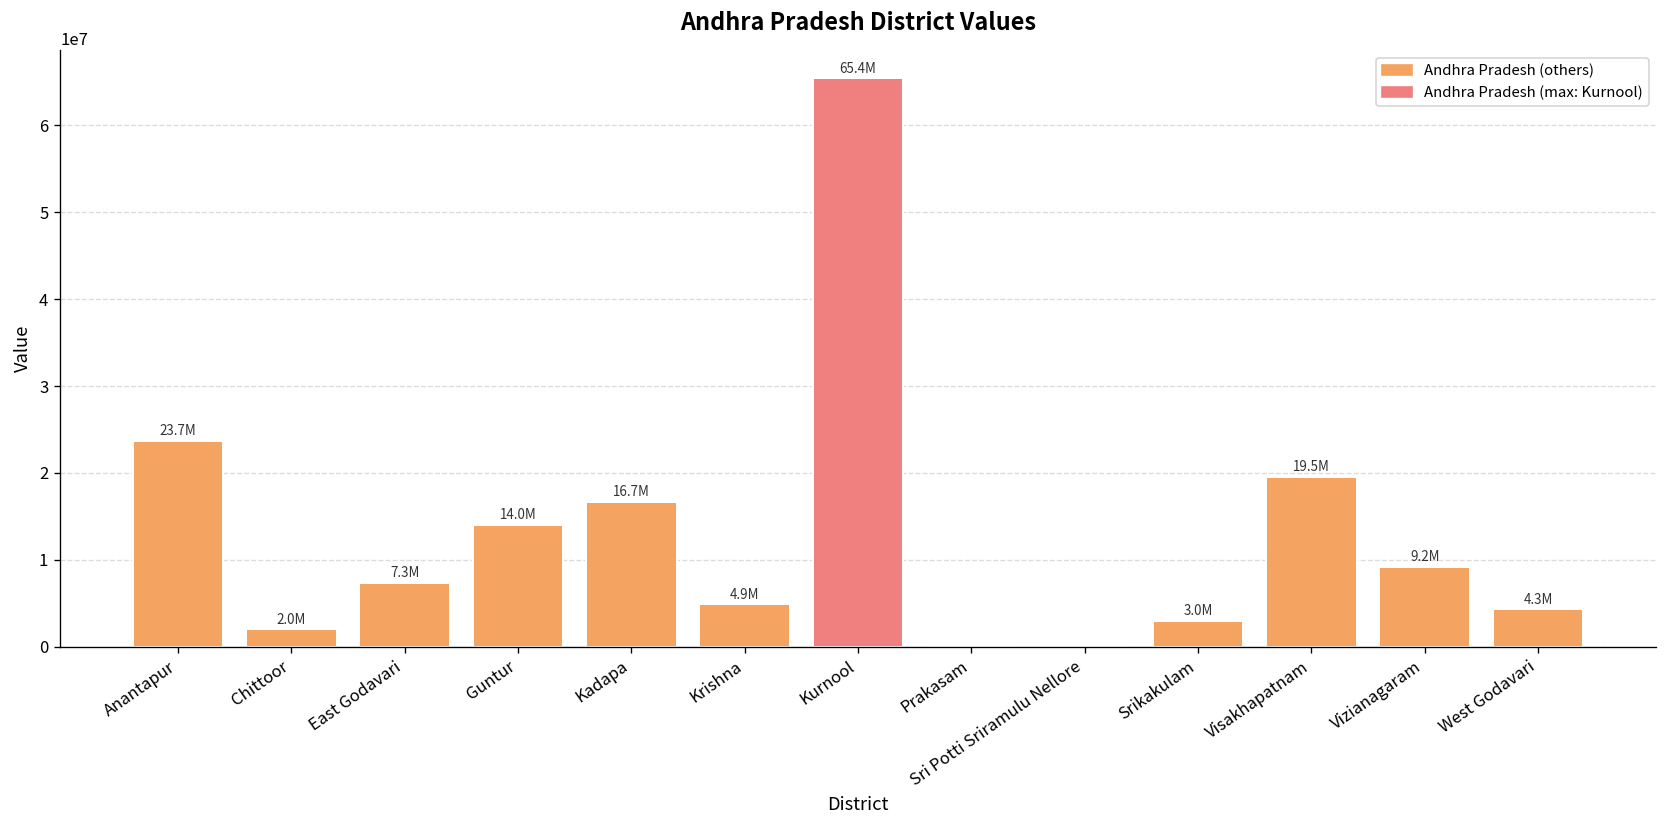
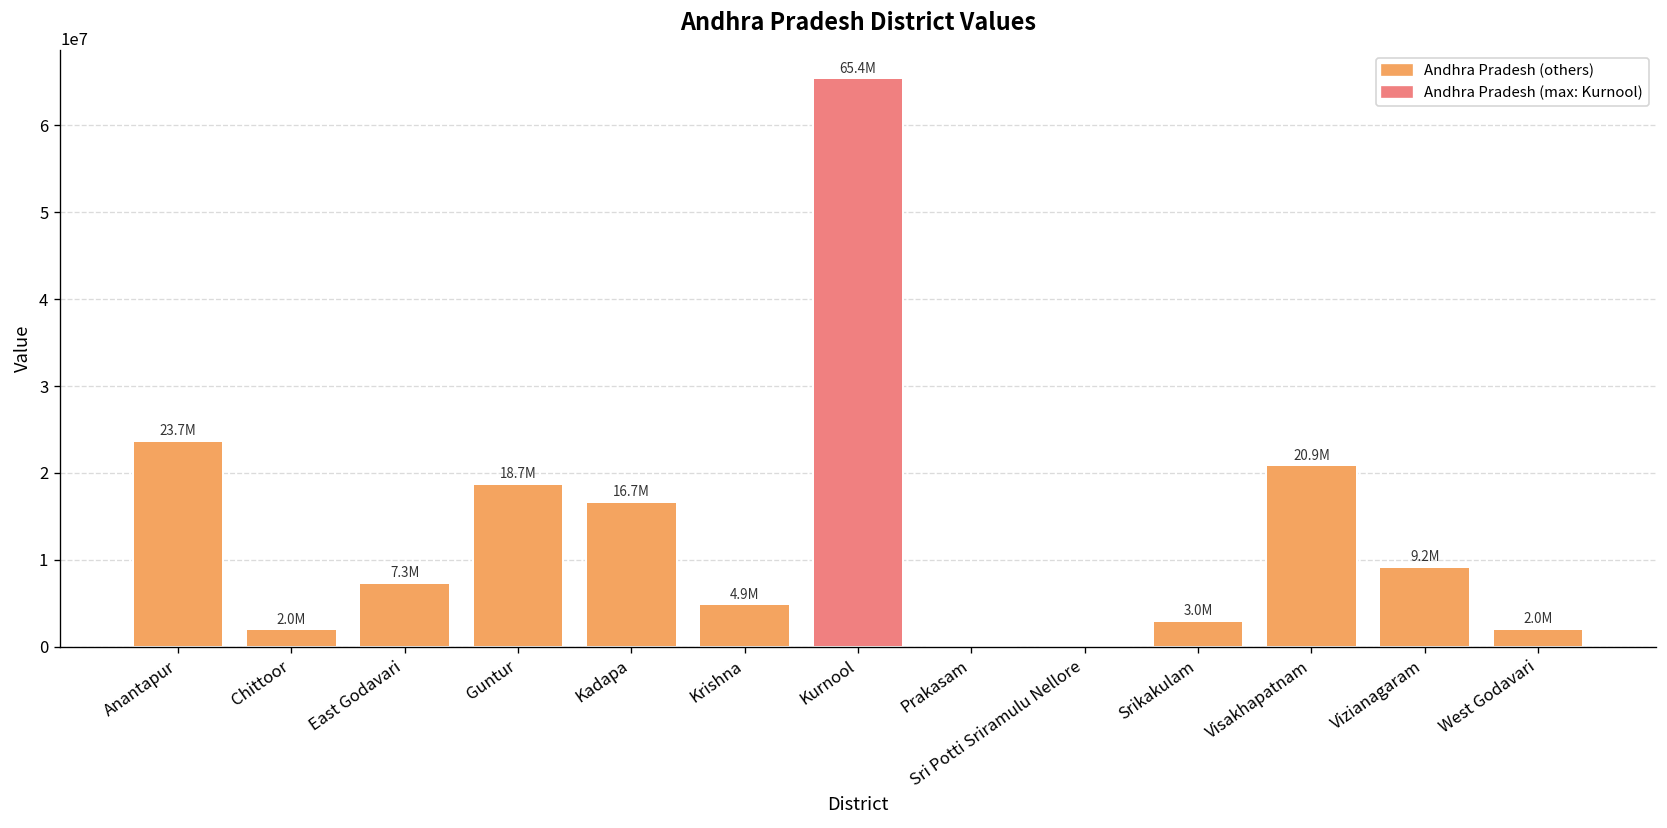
Guntur: 14.0M -> 18.7M
Visakhapatnam: 19.5M -> 20.9M
West Godavari: 4.3M -> 2.0M
